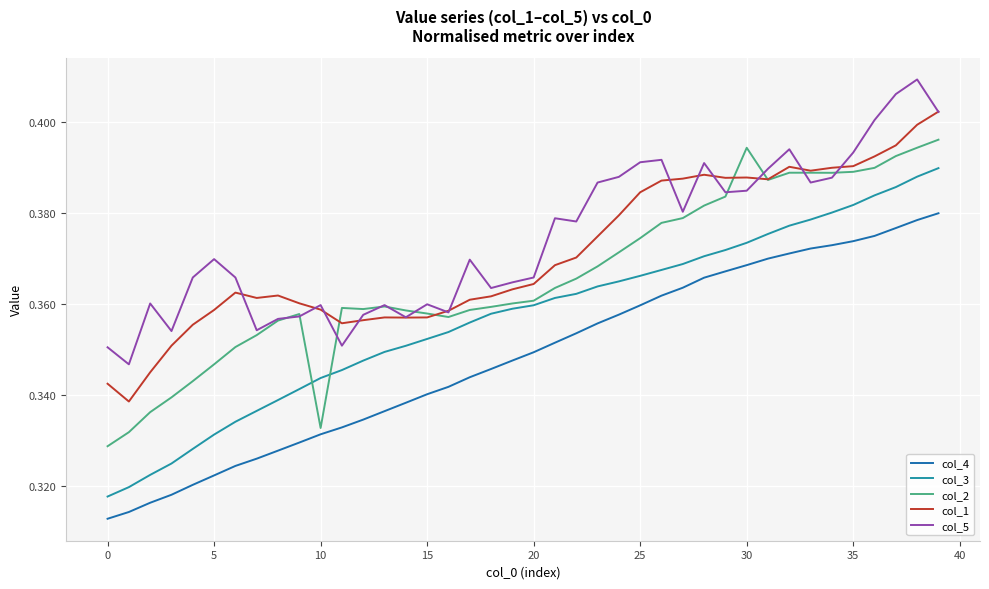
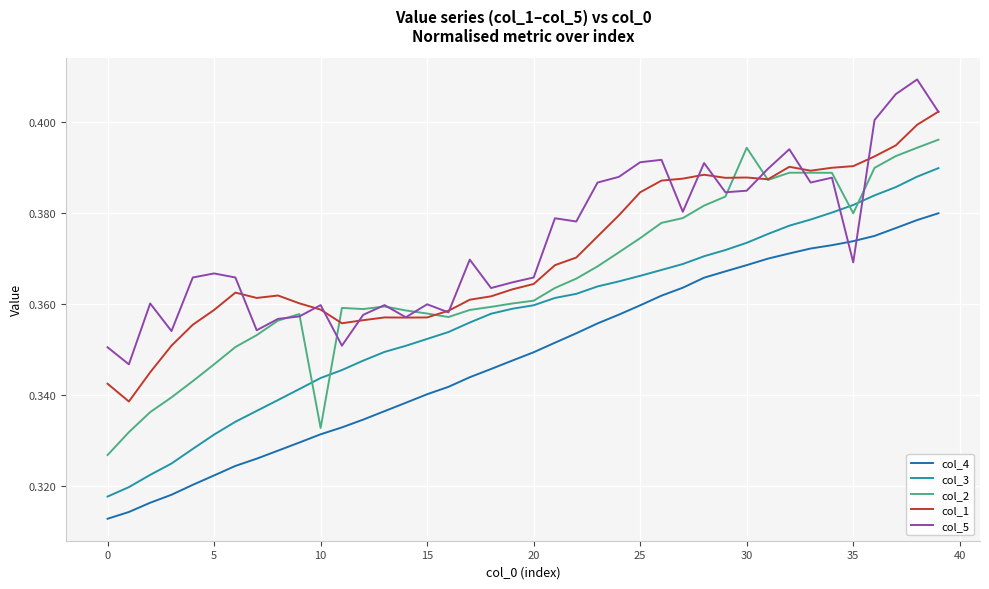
col_2, 0: 0.329 -> 0.327
col_5, 5: 0.370 -> 0.367
col_2, 35: 0.389 -> 0.380
col_5, 35: 0.393 -> 0.369
